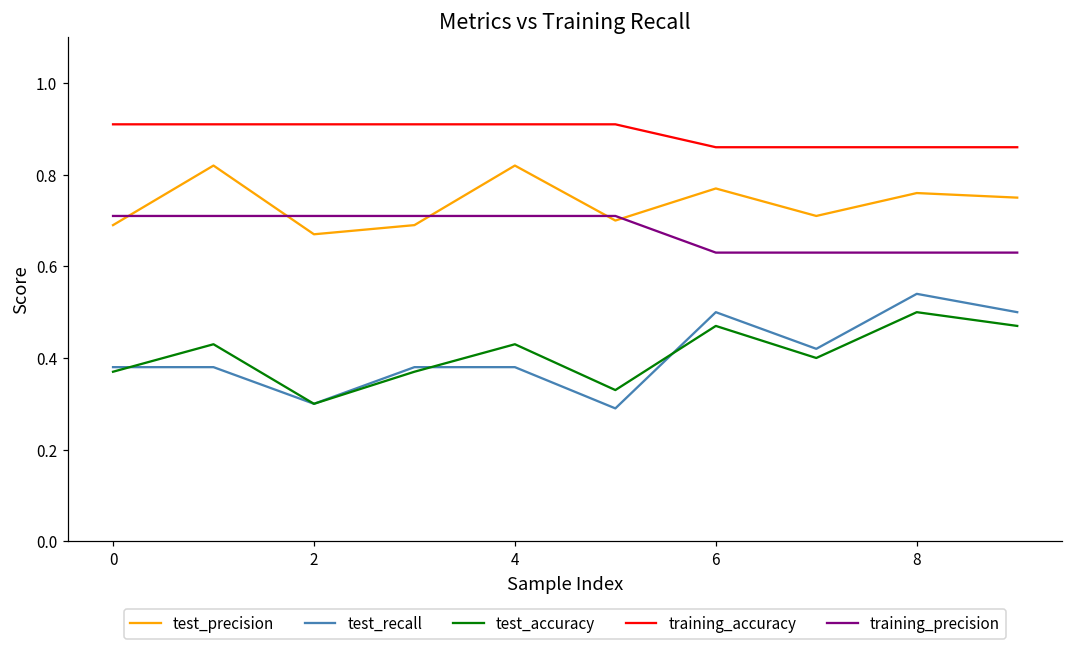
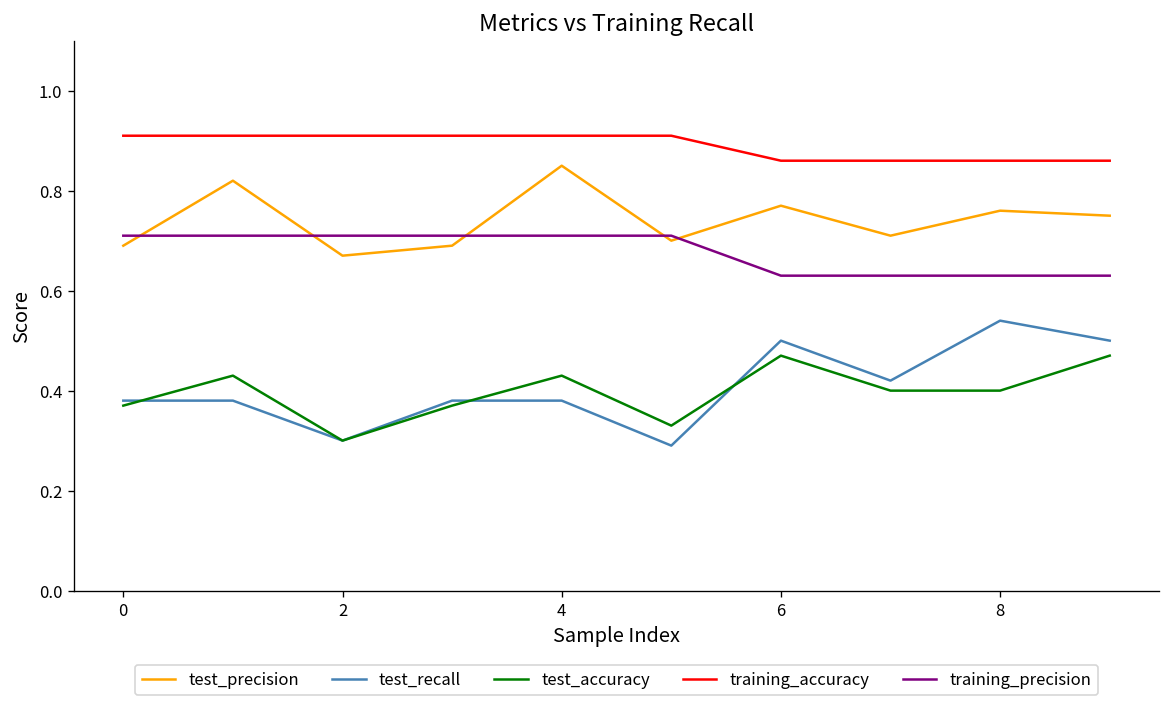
test_precision, 4: 0.82 -> 0.85
test_accuracy, 8: 0.5 -> 0.4
